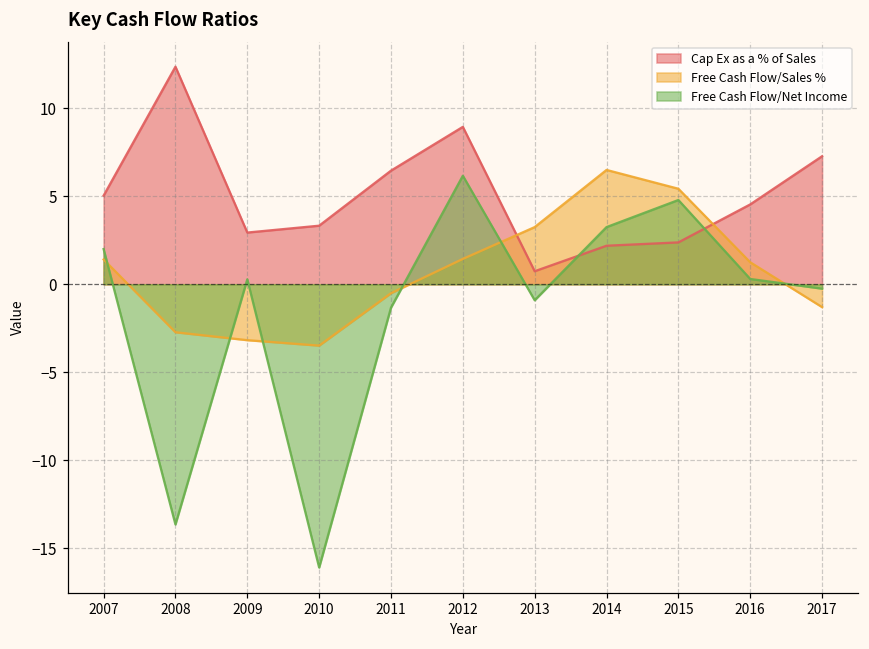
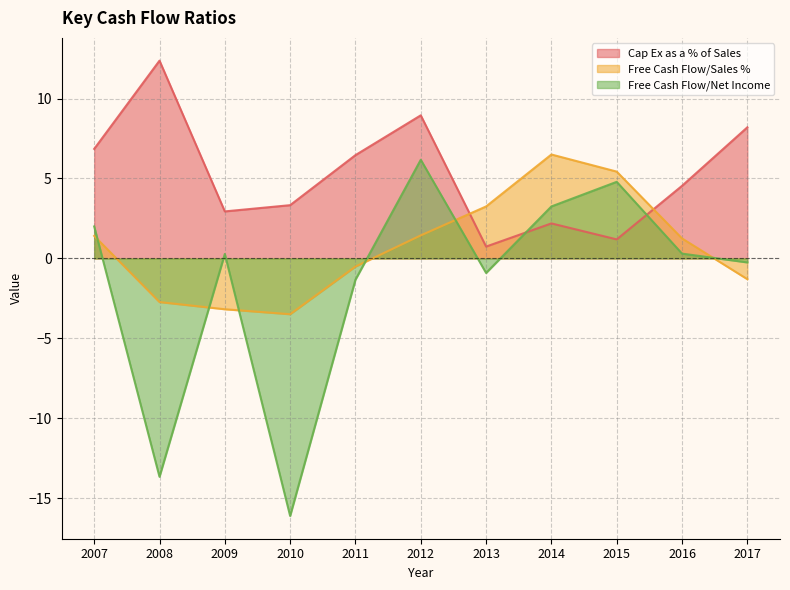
Cap Ex as a % of Sales, 2007: 5.0 -> 6.9
Cap Ex as a % of Sales, 2015: 2.4 -> 1.2
Cap Ex as a % of Sales, 2017: 7.3 -> 8.2
